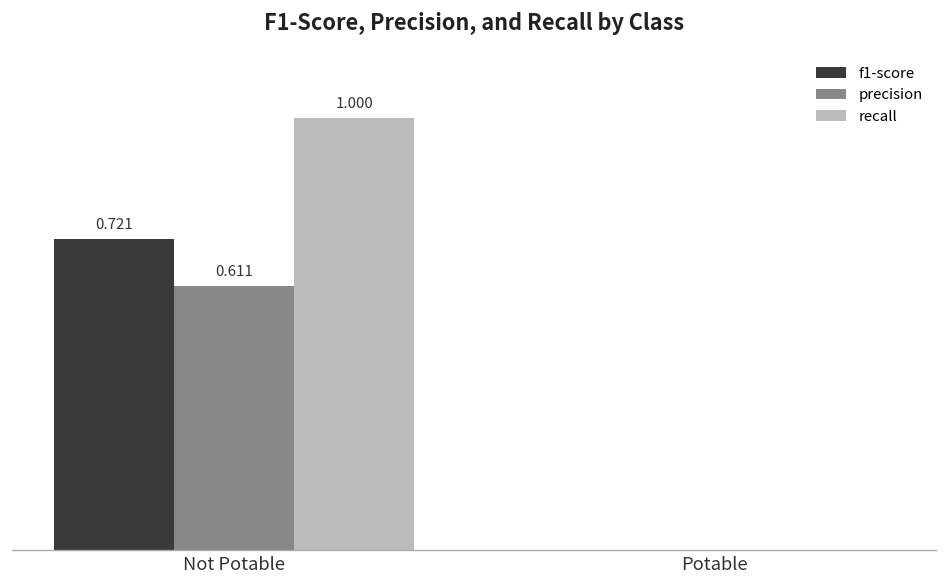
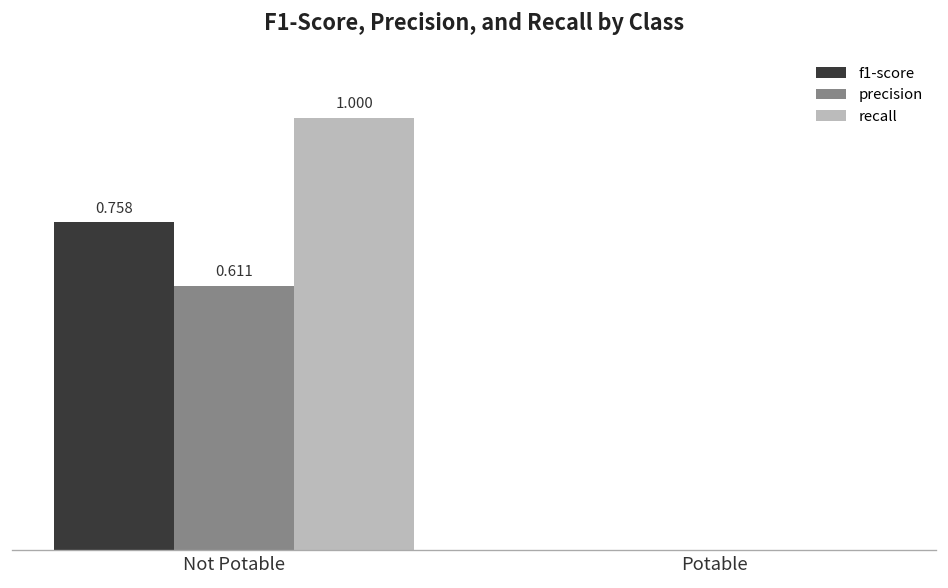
f1-score, Not Potable: 0.721 -> 0.758
